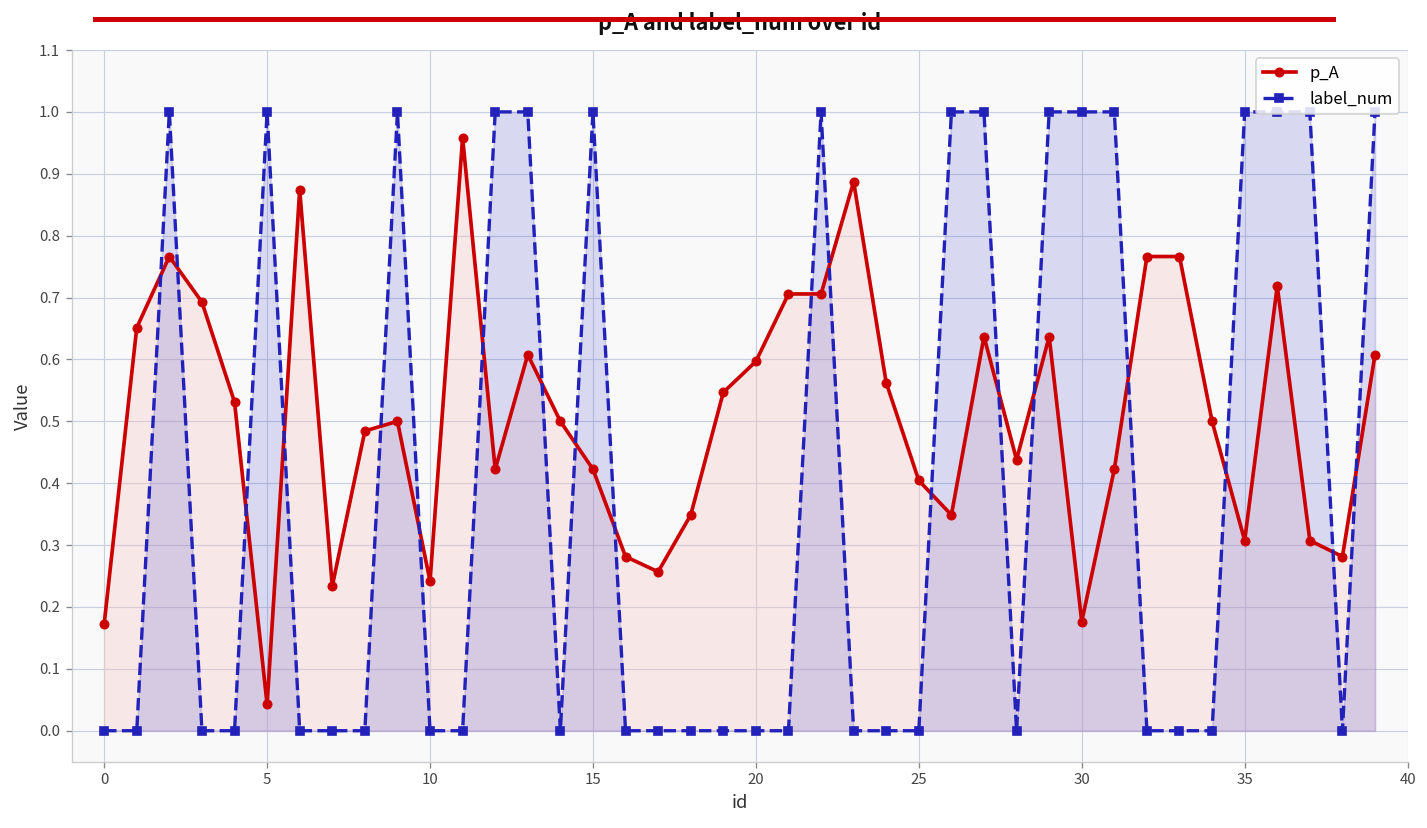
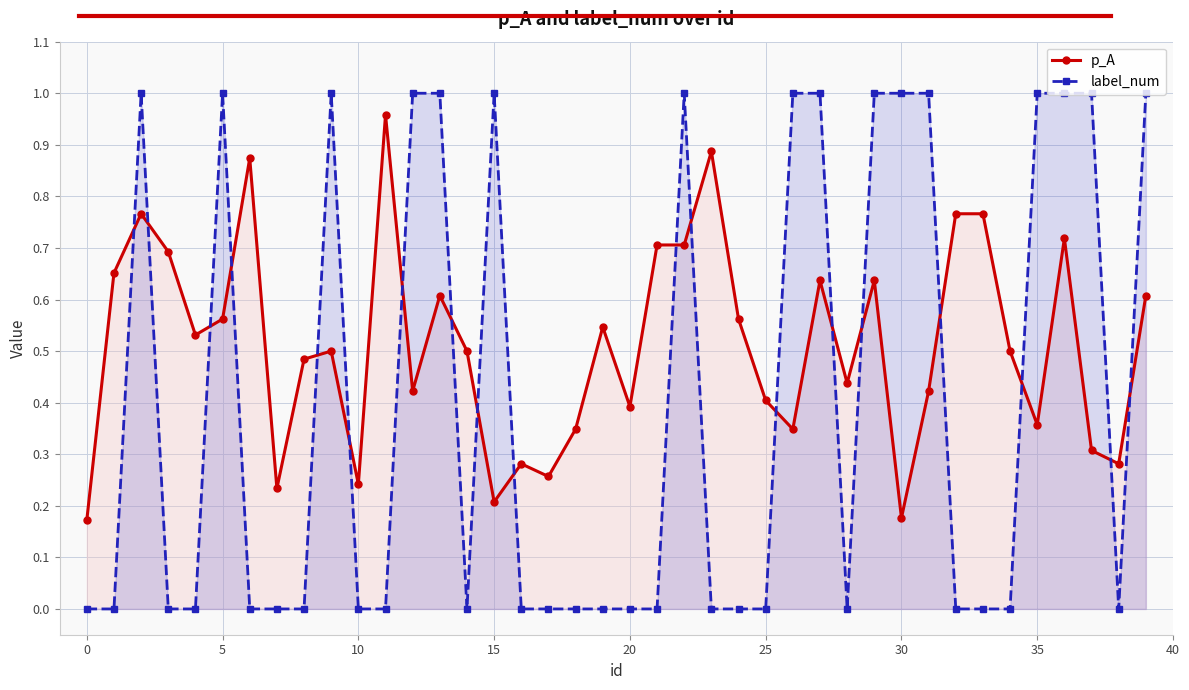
p_A, 5: 0.04 -> 0.56
p_A, 15: 0.42 -> 0.21
p_A, 20: 0.60 -> 0.39
p_A, 35: 0.31 -> 0.36
